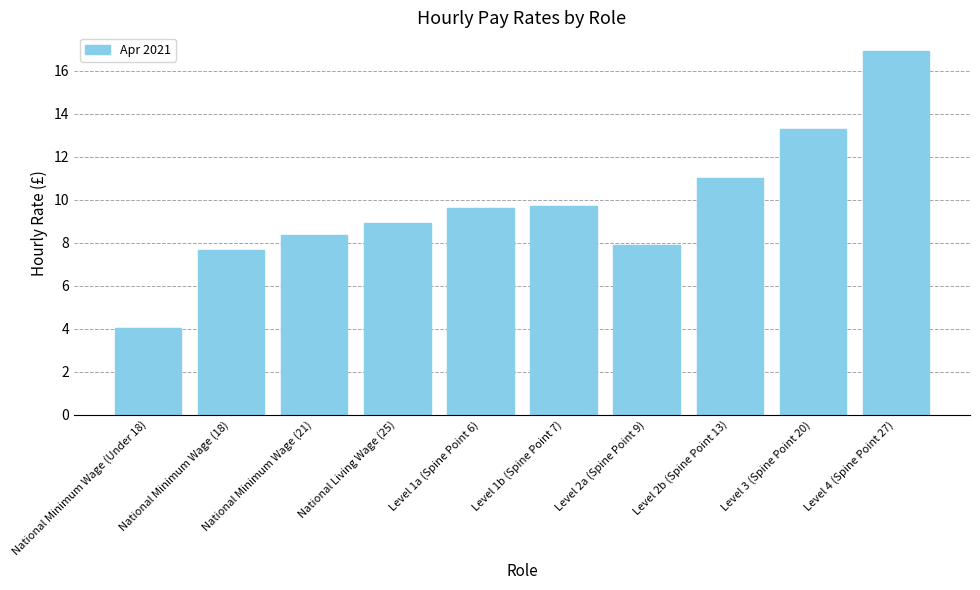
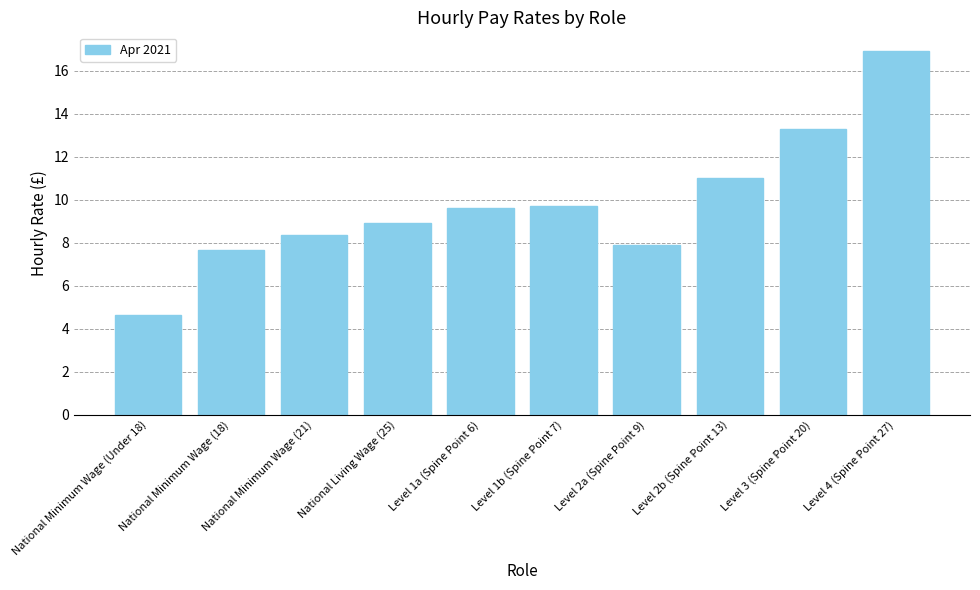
National Minimum Wage (Under 18): 4.1 -> 4.6
